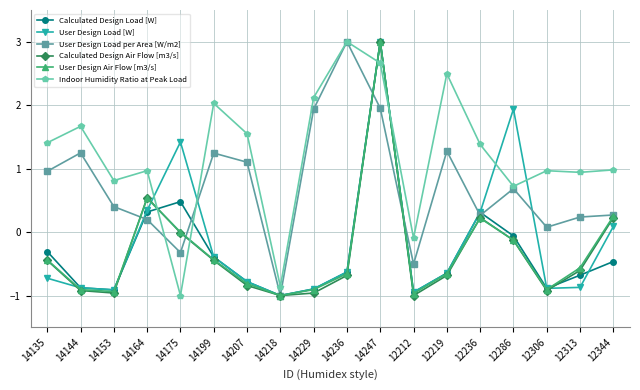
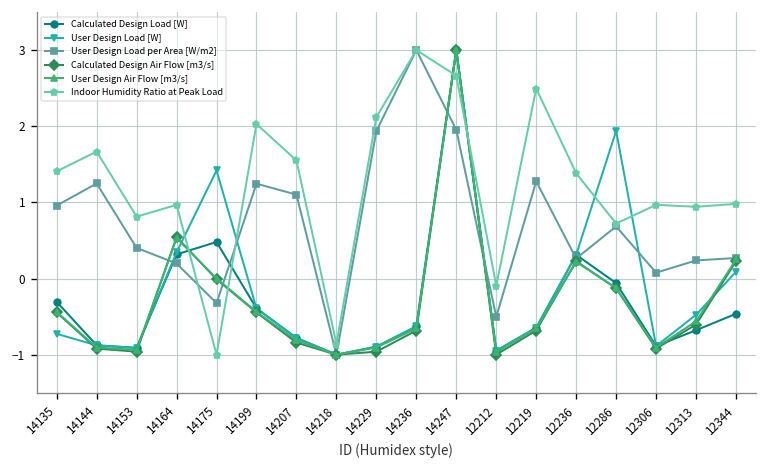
User Design Load [W], 12313: -0.9 -> -0.5
